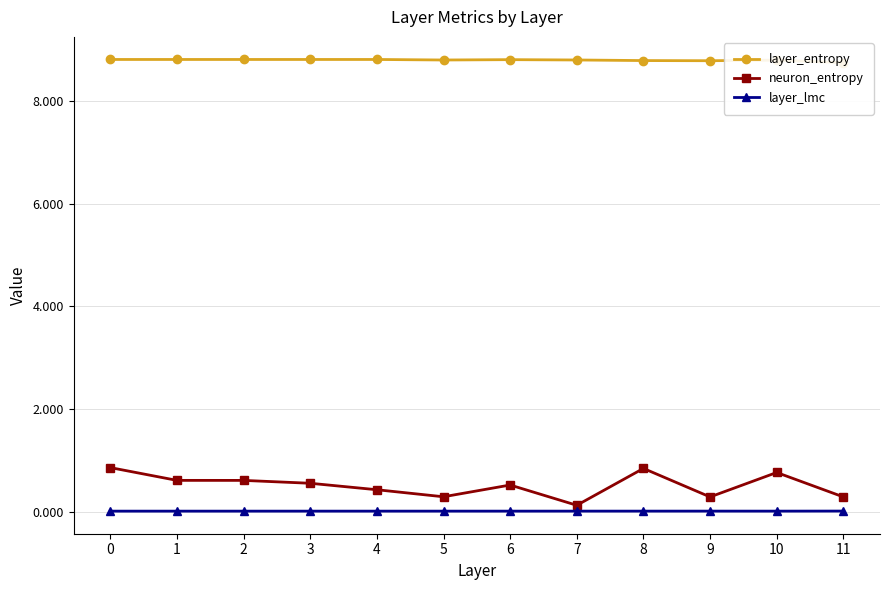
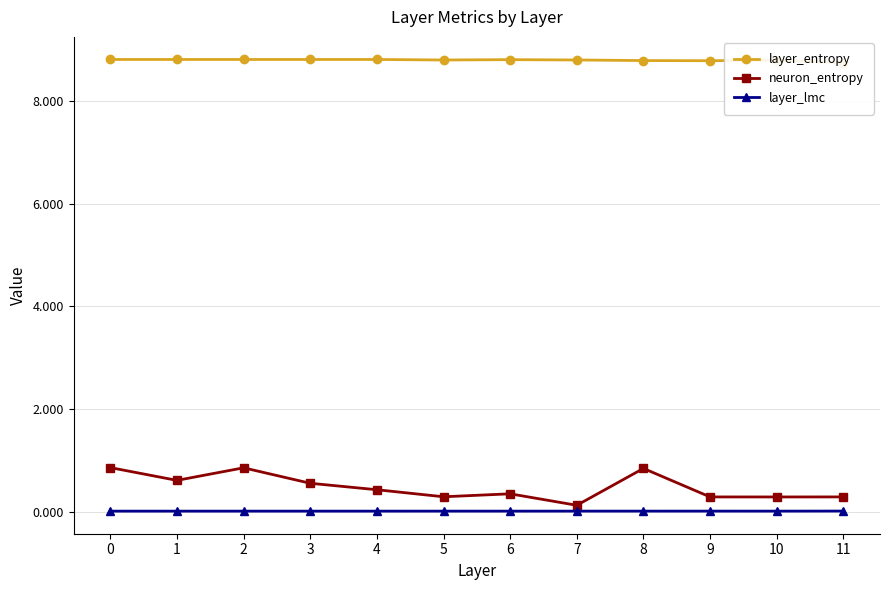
neuron_entropy, 2: 0.6 -> 0.9
neuron_entropy, 6: 0.5 -> 0.4
neuron_entropy, 10: 0.8 -> 0.3
